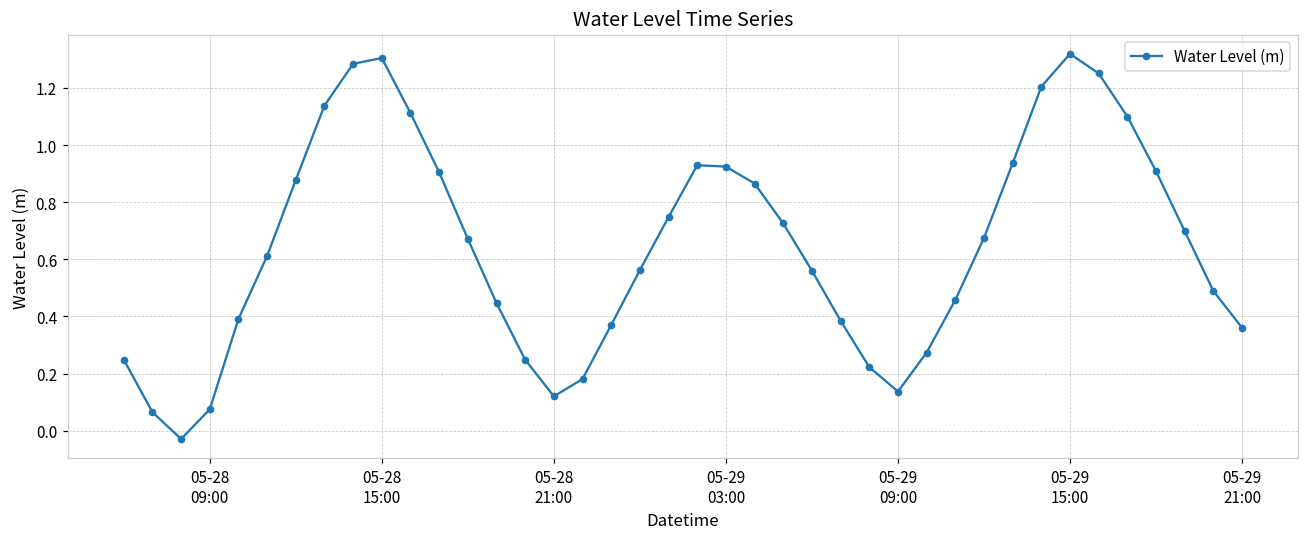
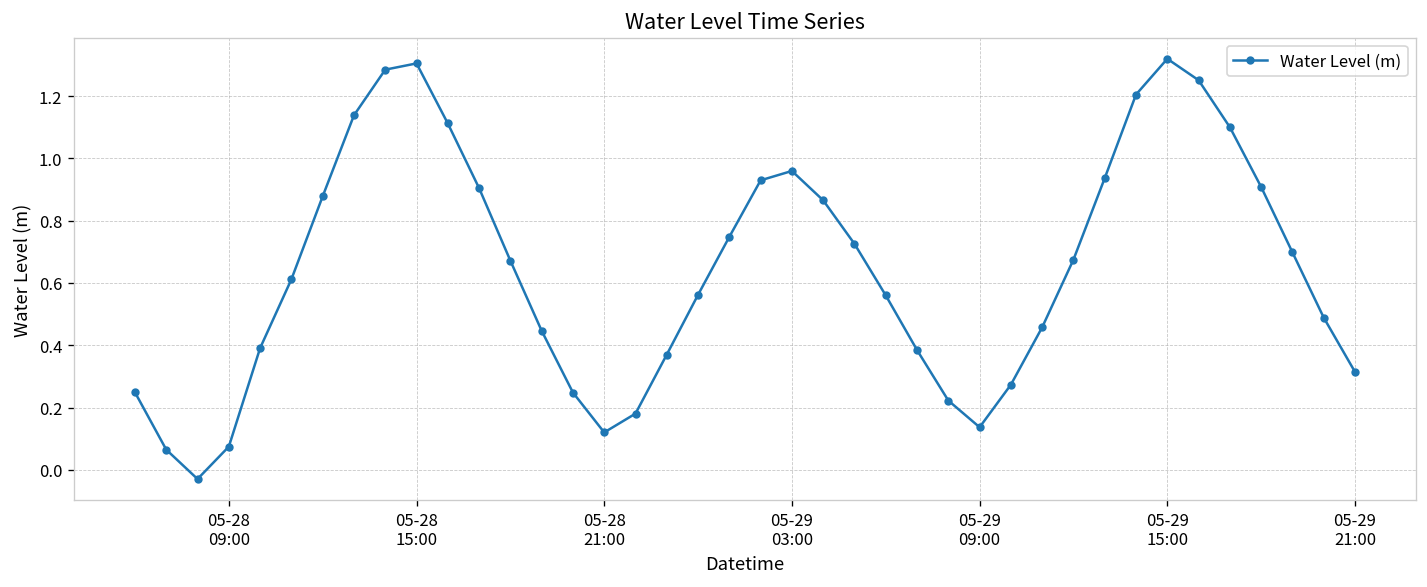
05-29 03:00: 0.92 -> 0.96
05-29 21:00: 0.36 -> 0.31
